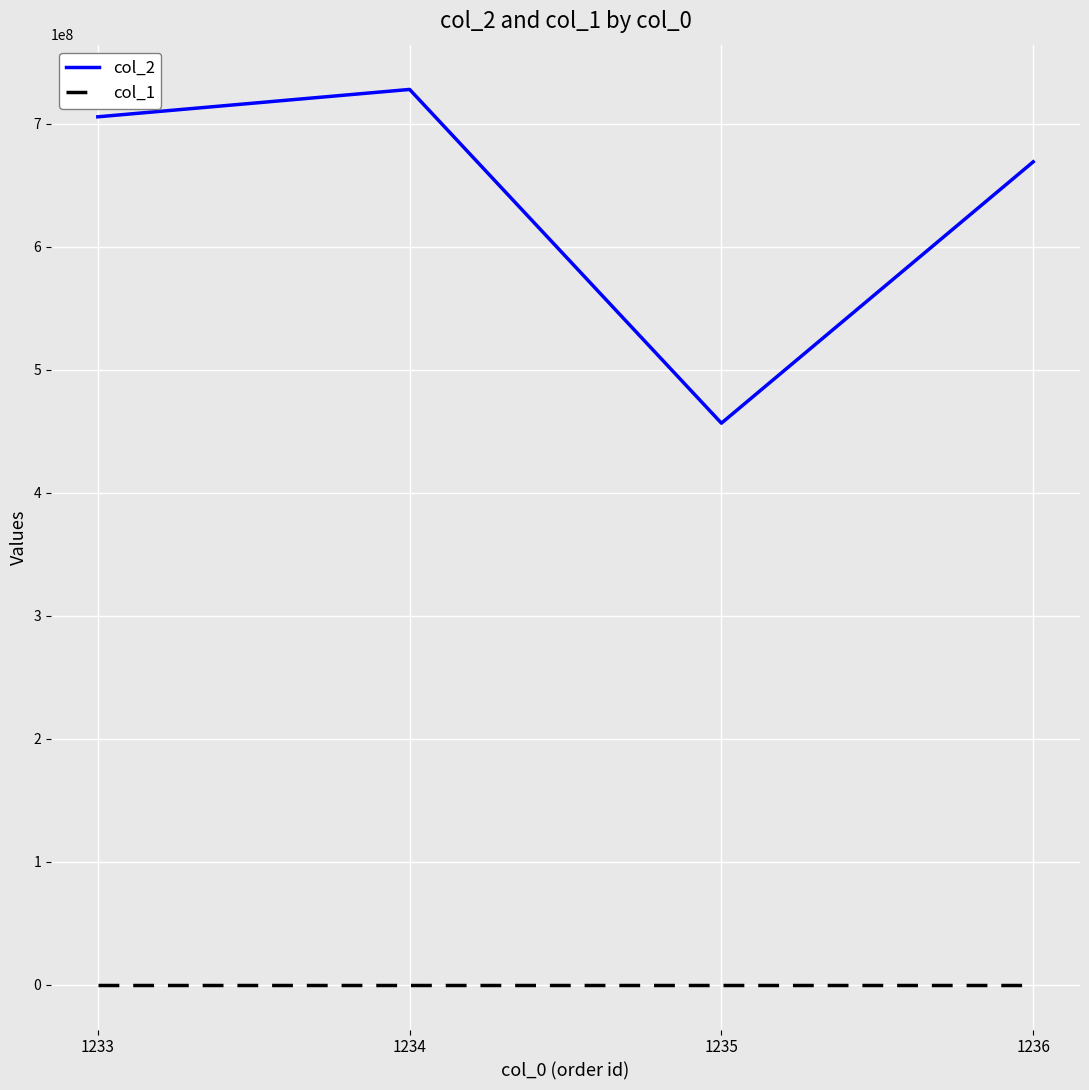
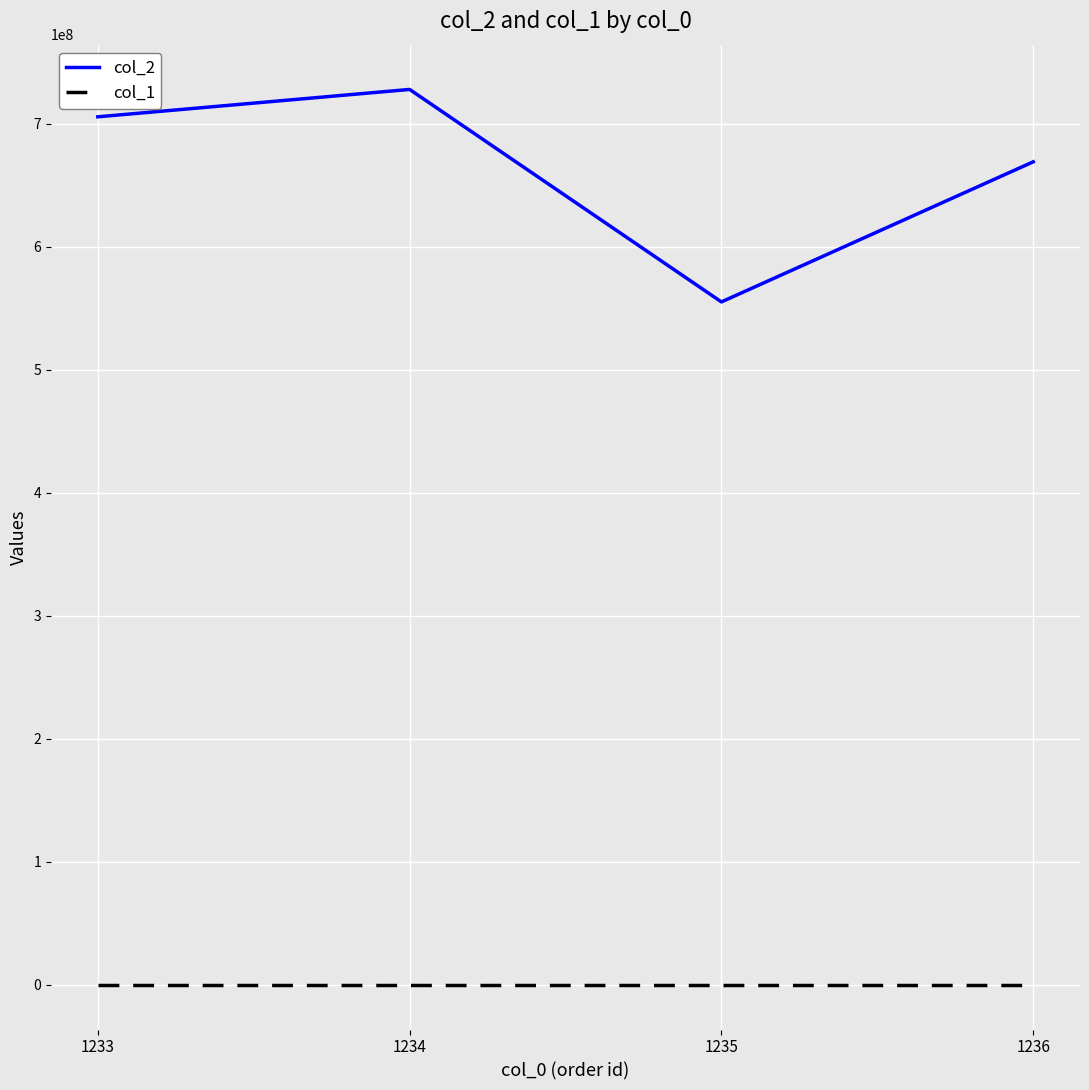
col_2, 1235: 456000000 -> 555000000
